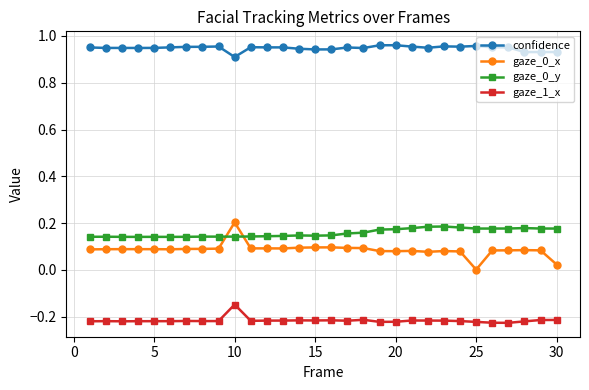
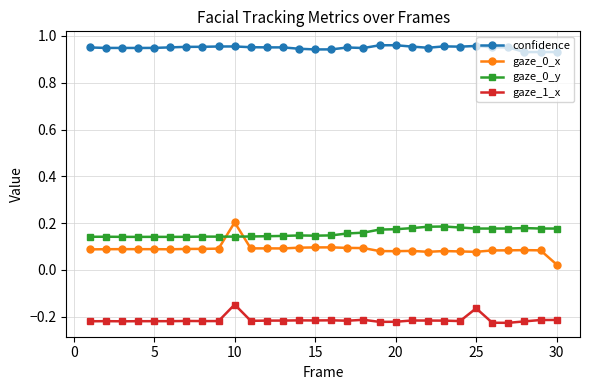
confidence, 10: 0.91 -> 0.96
gaze_0_x, 25: 0.00 -> 0.08
gaze_1_x, 25: -0.22 -> -0.16
